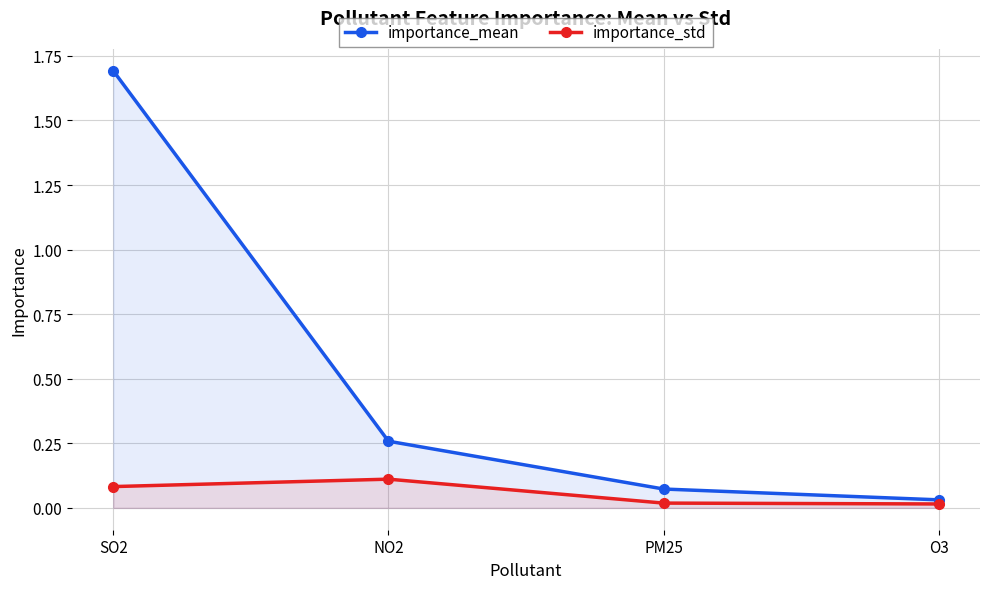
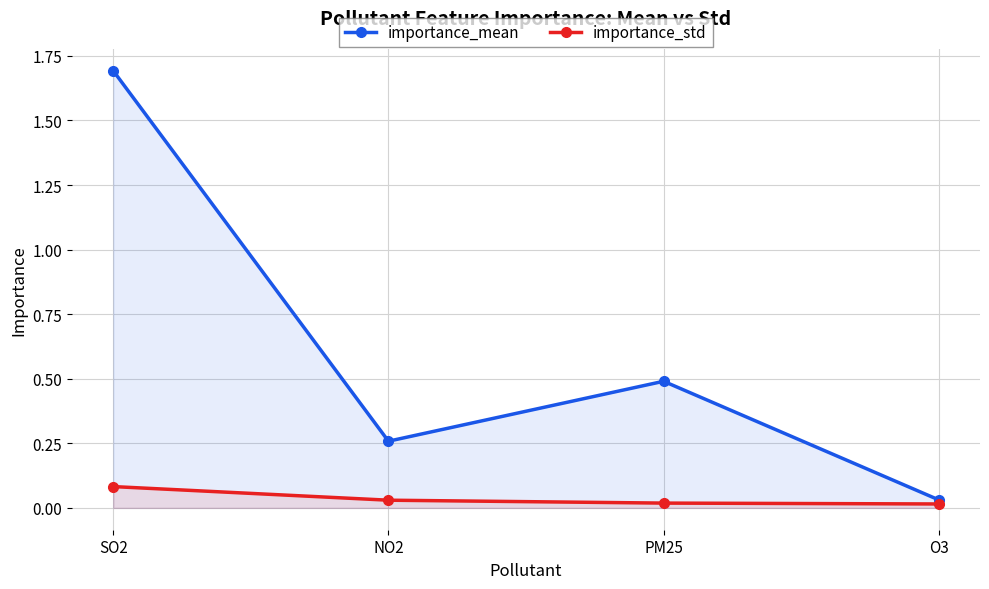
importance_std, NO2: 0.11 -> 0.03
importance_mean, PM25: 0.07 -> 0.49
